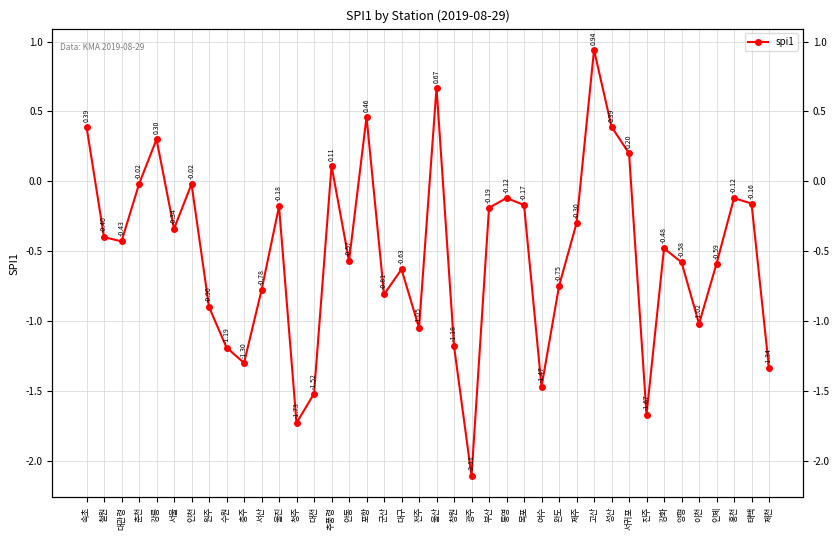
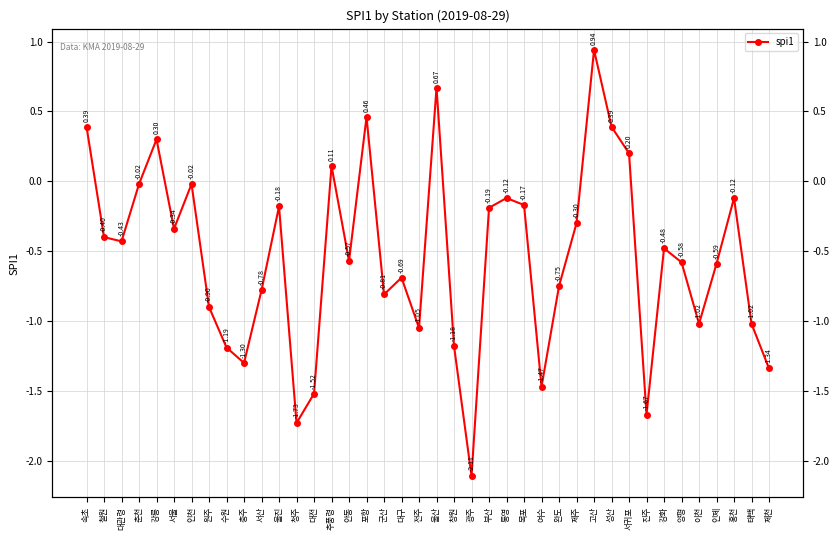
대구: -0.63 -> -0.69
태백: -0.16 -> -1.02
